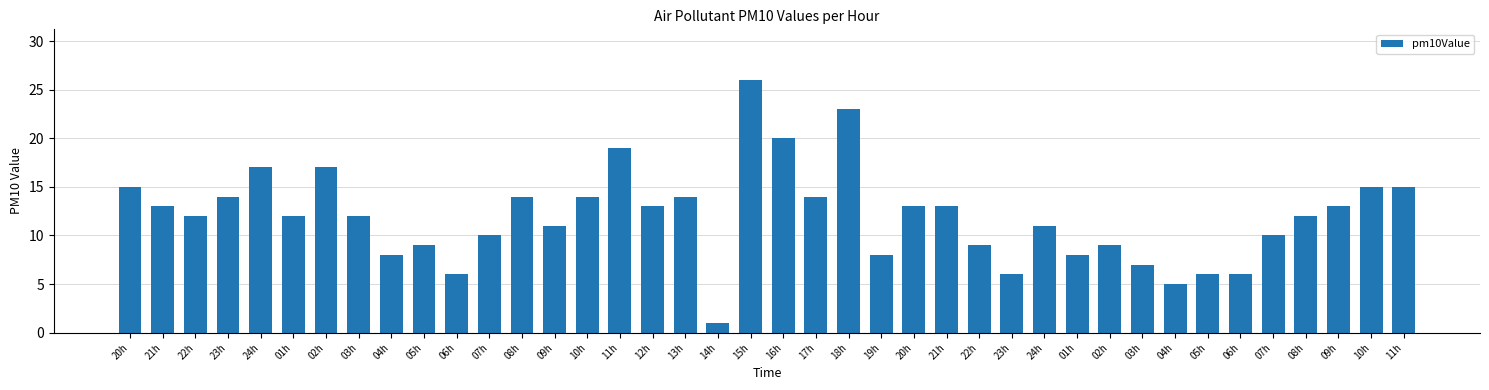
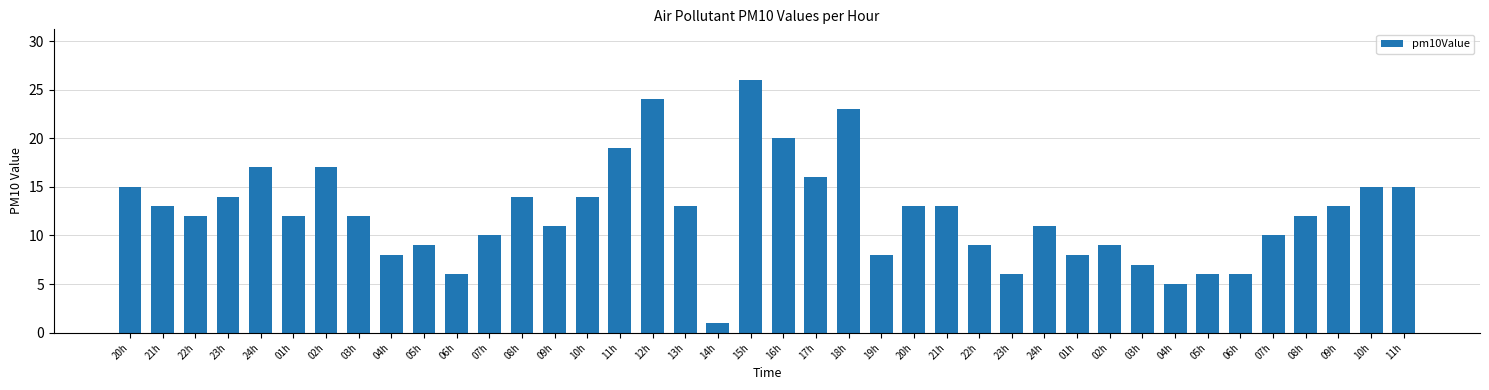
12h: 13 -> 24
13h: 14 -> 13
17h: 14 -> 16
